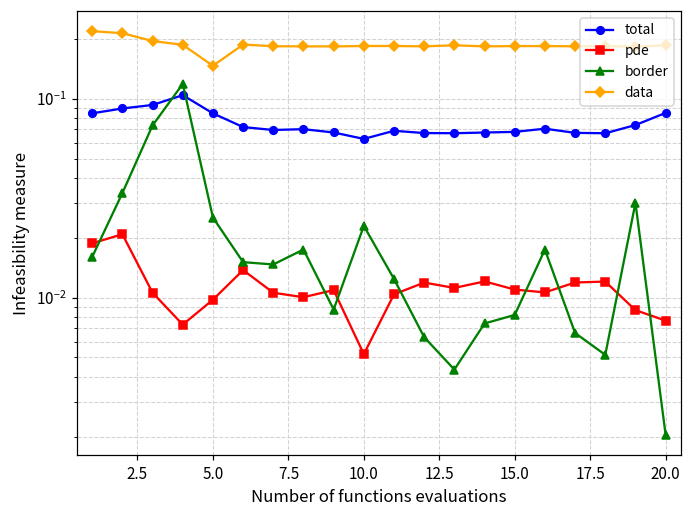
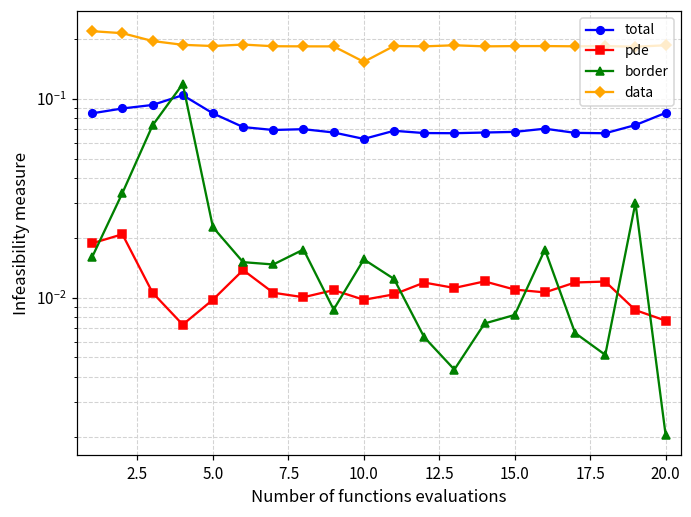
border, 5.0: 0.025 -> 0.023
data, 5.0: 0.15 -> 0.18
pde, 10.0: 0.0052 -> 0.010
border, 10.0: 0.023 -> 0.016
data, 10.0: 0.18 -> 0.15
